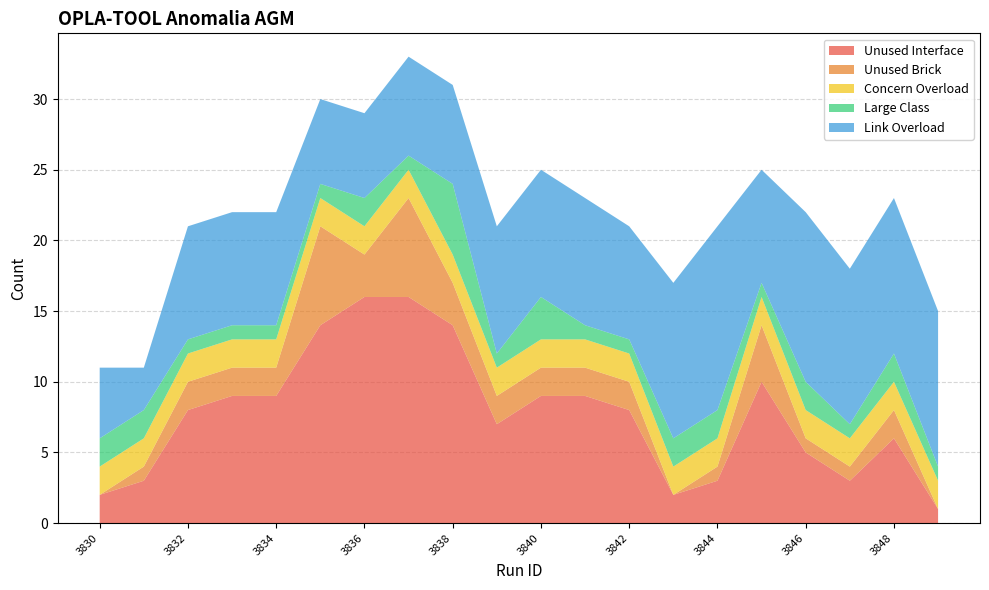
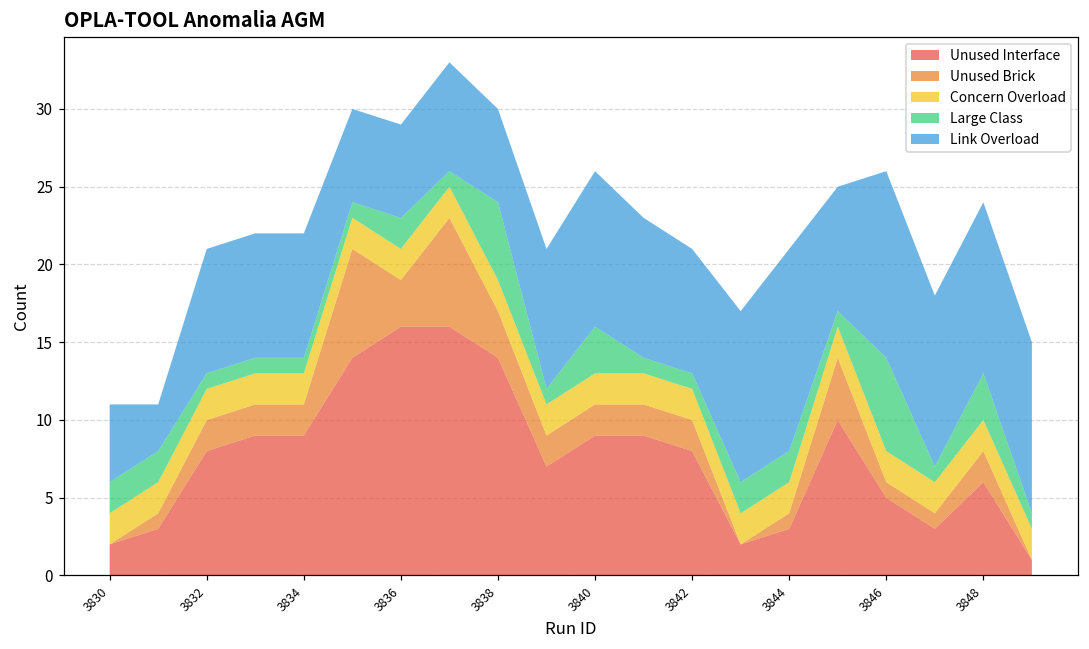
Link Overload, 3838: 7 -> 6
Link Overload, 3840: 9 -> 10
Large Class, 3846: 2 -> 6
Large Class, 3848: 2 -> 3
